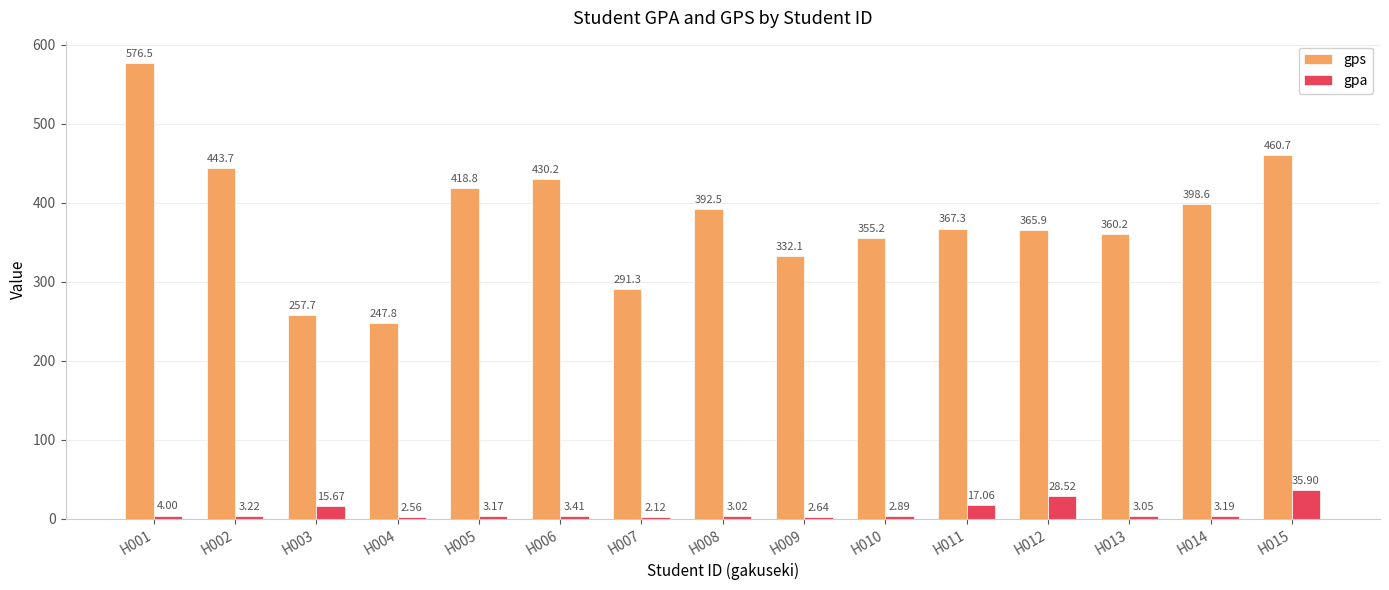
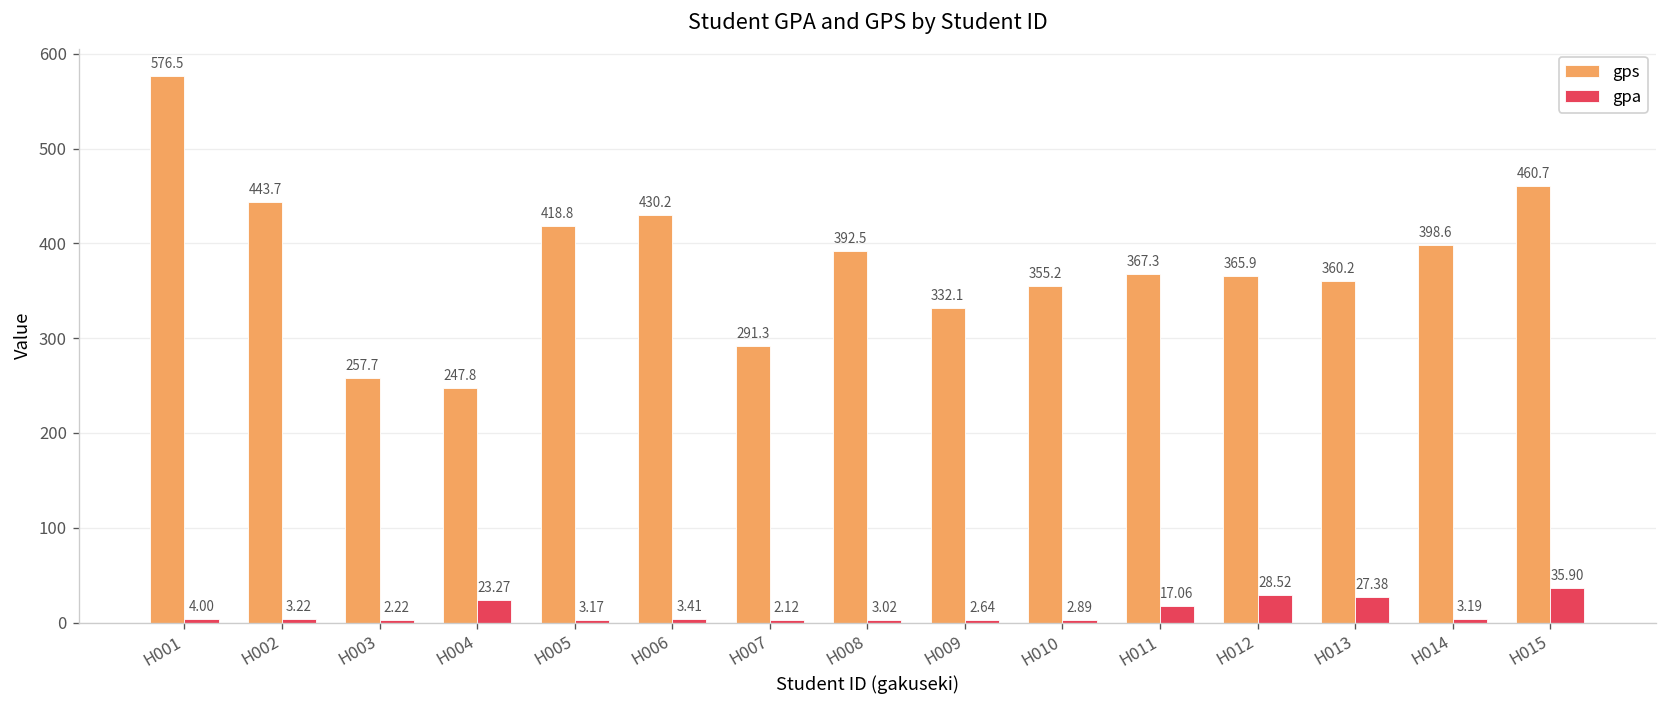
gpa, H003: 15.67 -> 2.22
gpa, H004: 2.56 -> 23.27
gpa, H013: 3.05 -> 27.38
